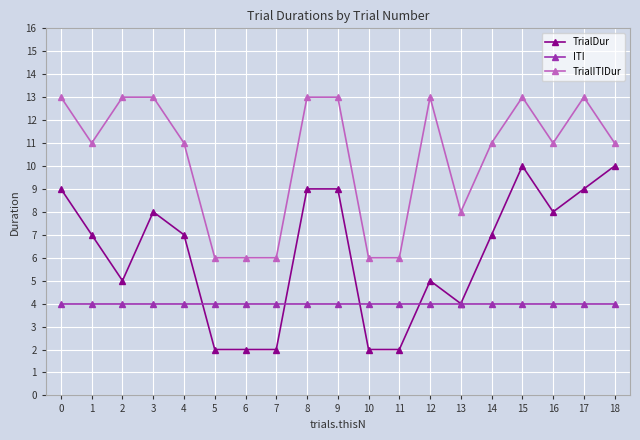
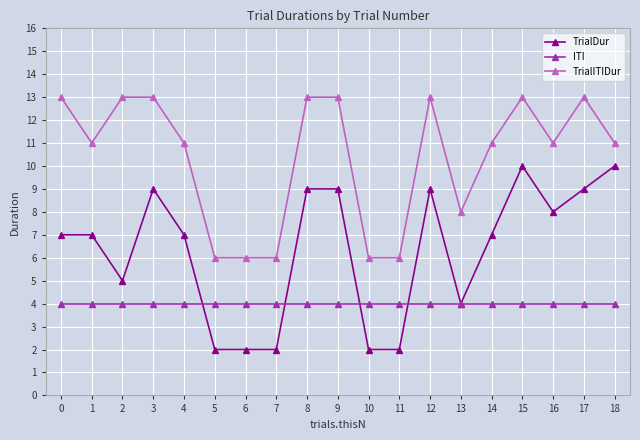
TrialDur, 0: 9 -> 7
TrialDur, 3: 8 -> 9
TrialDur, 12: 5 -> 9
